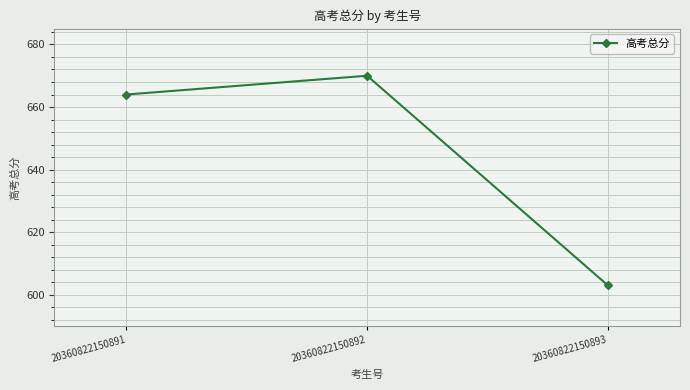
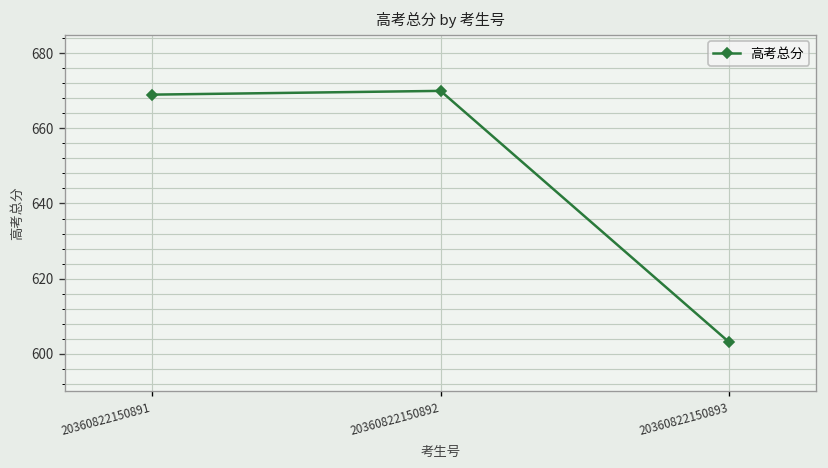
20360822150891: 664 -> 669
